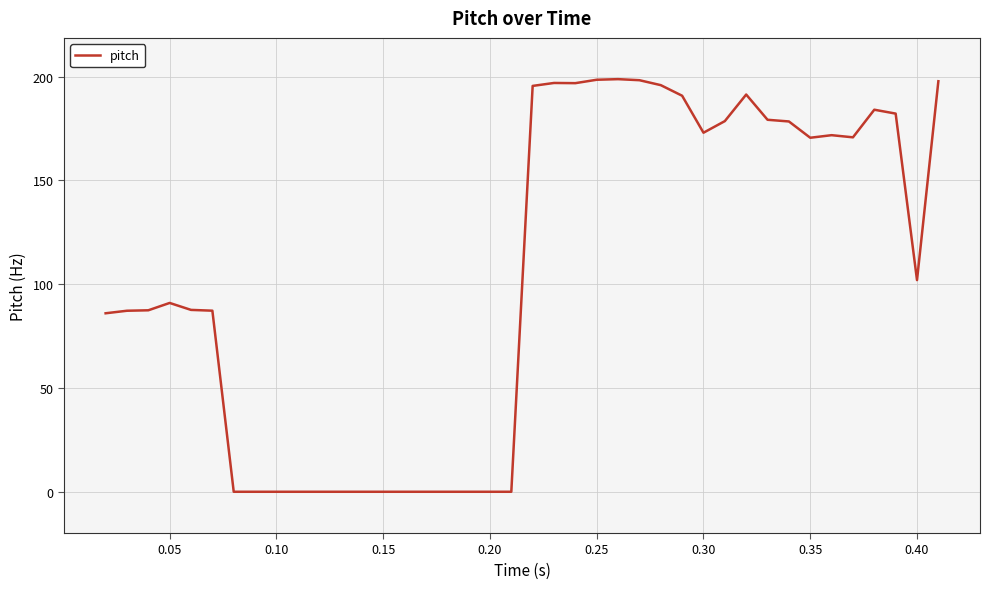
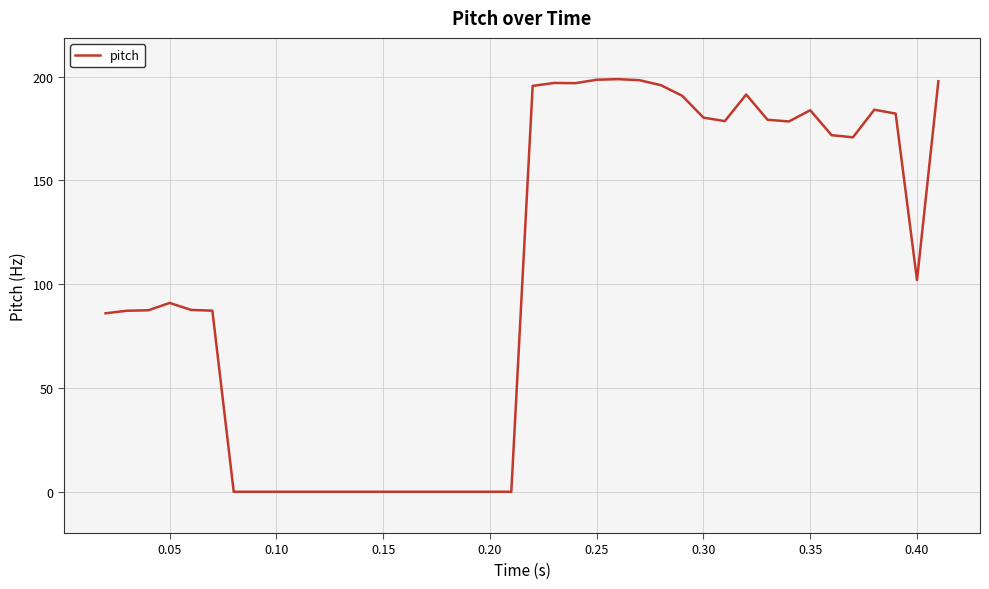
0.30: 173 -> 180
0.35: 171 -> 184
